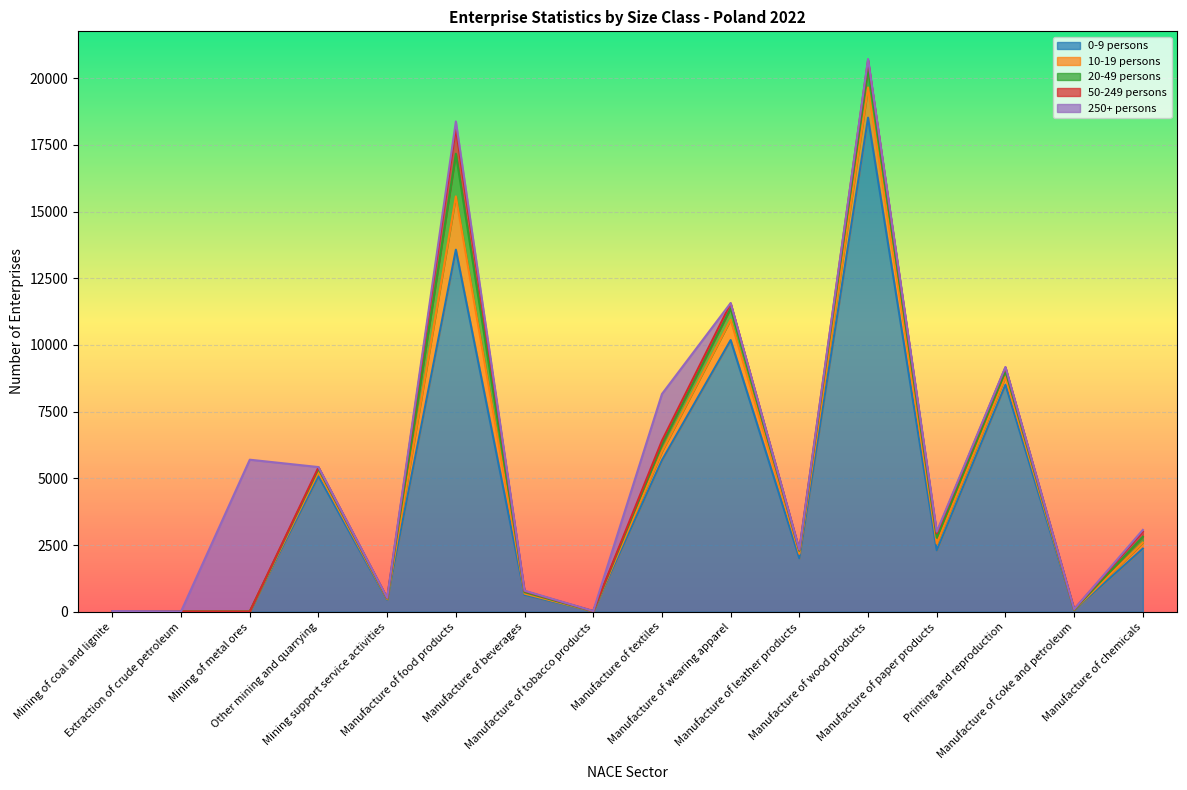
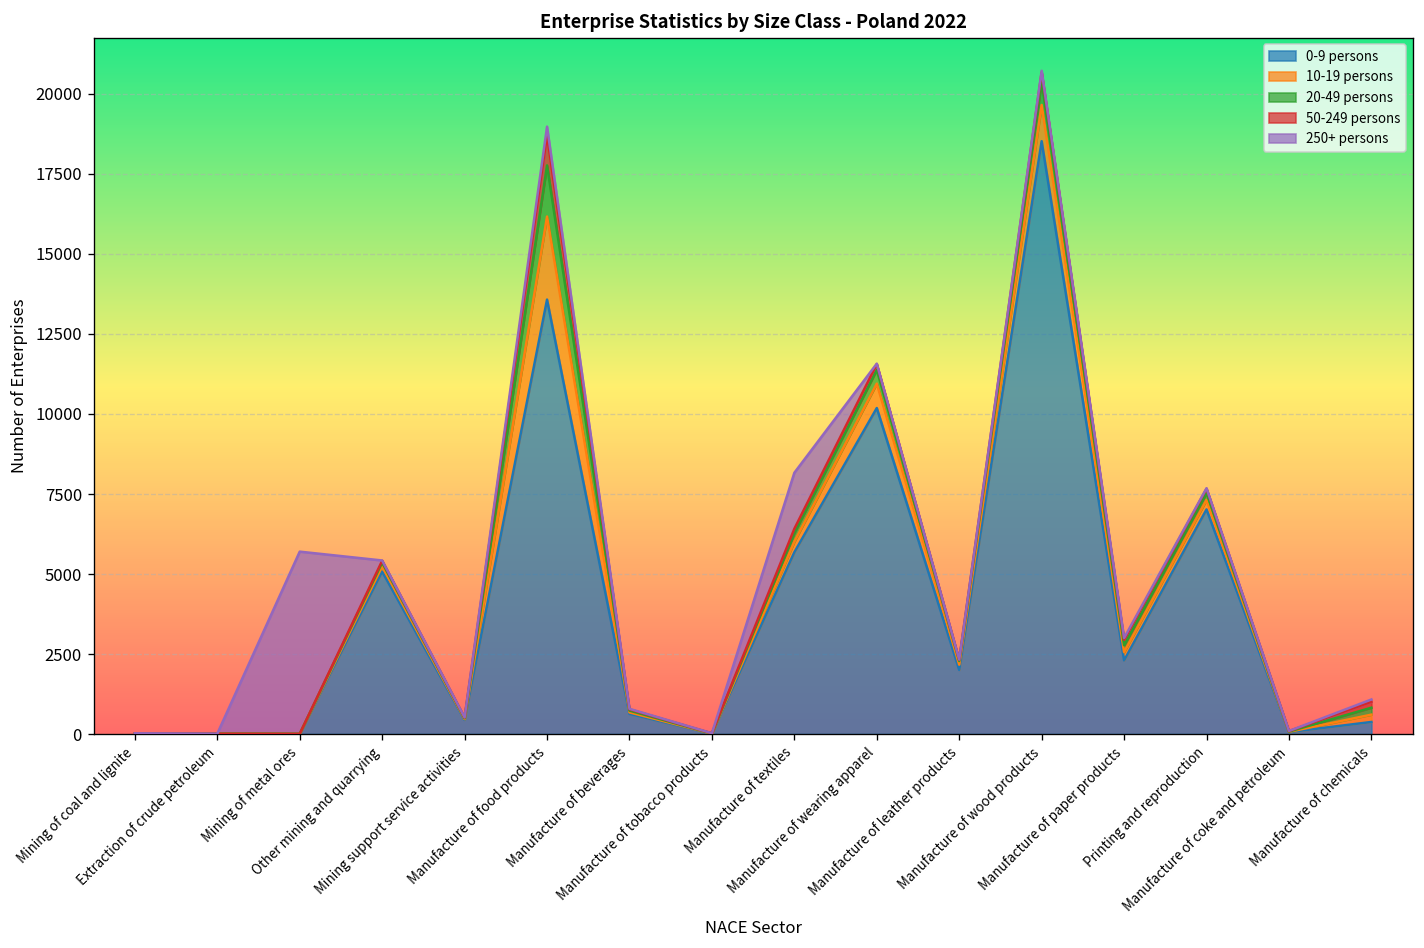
10-19 persons, Manufacture of food products: 2000 -> 2600
0-9 persons, Printing and reproduction: 8500 -> 7000
0-9 persons, Manufacture of chemicals: 2400 -> 400
